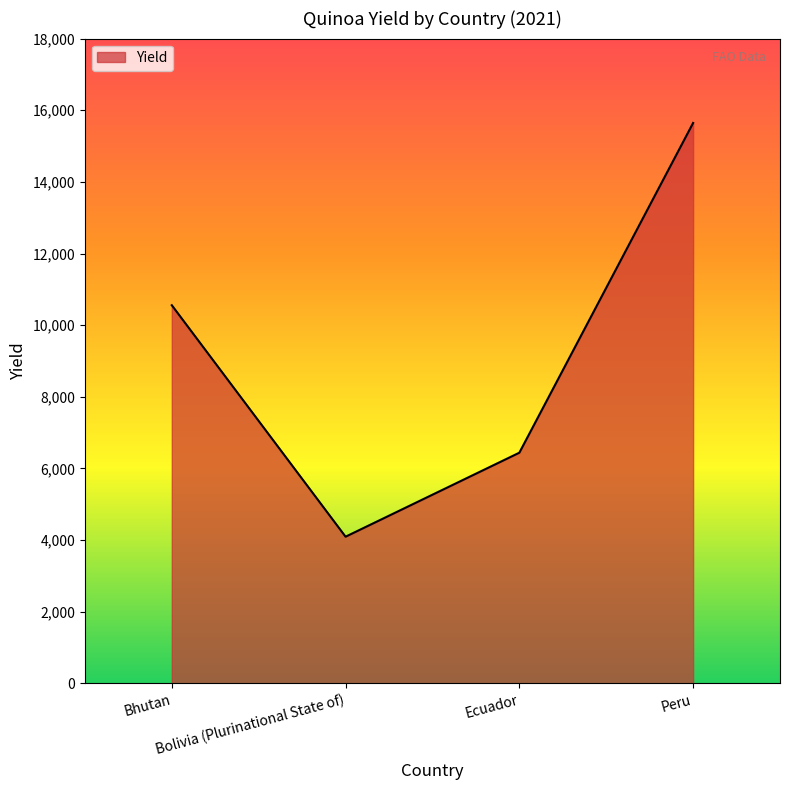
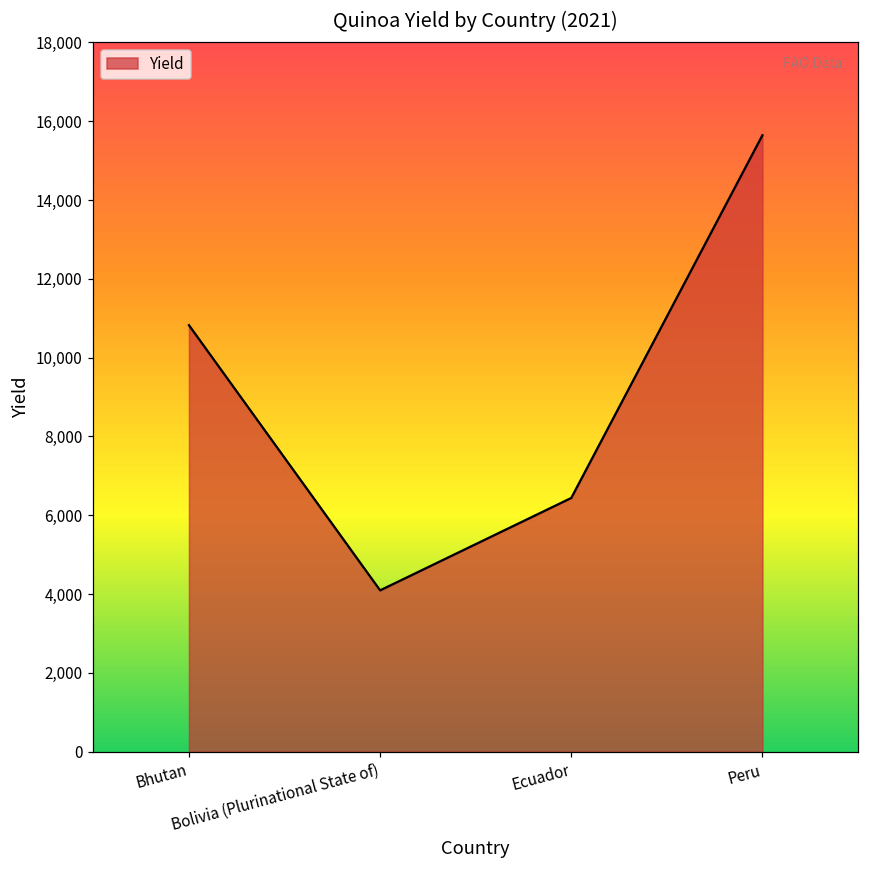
Bhutan: 10,600 -> 10,800
